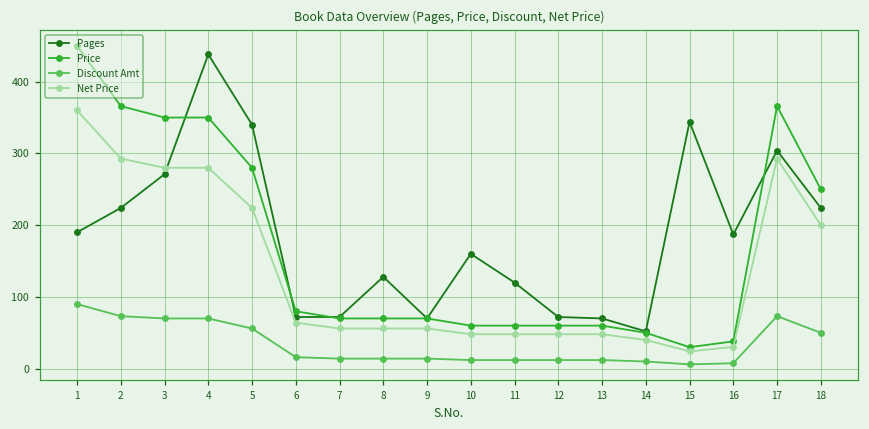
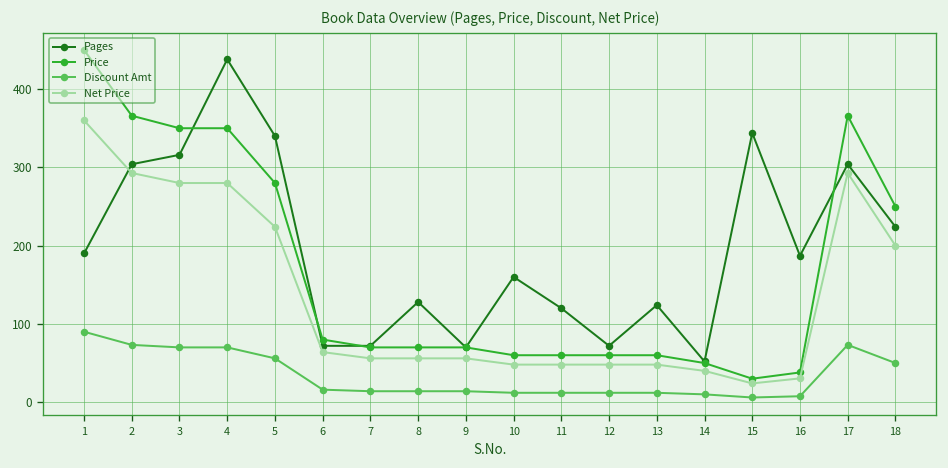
Pages, 2: 220 -> 300
Pages, 3: 270 -> 320
Pages, 13: 70 -> 120
